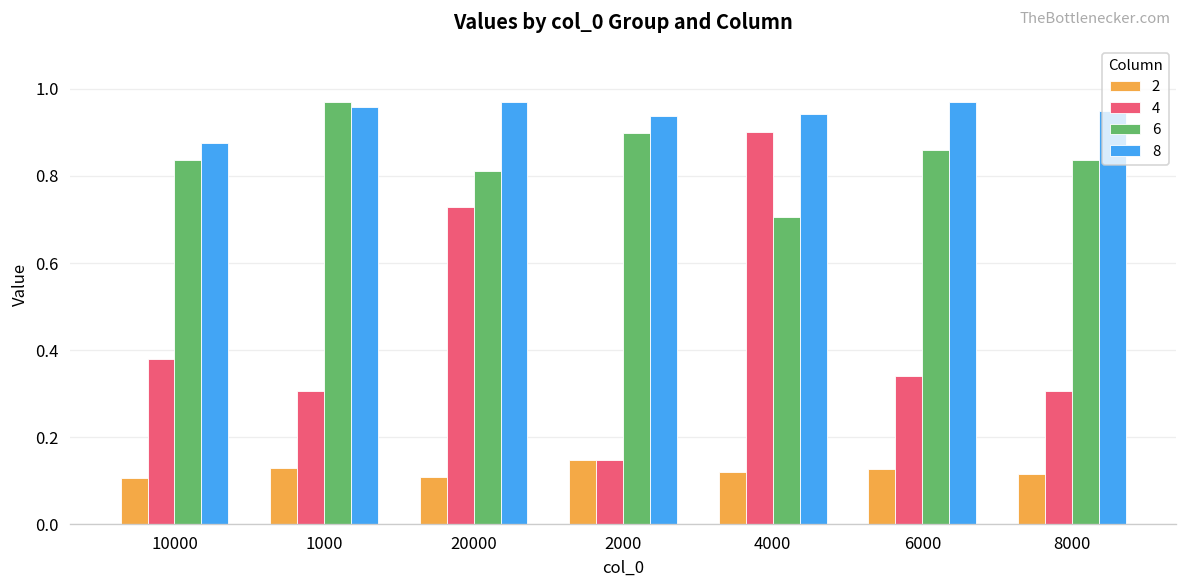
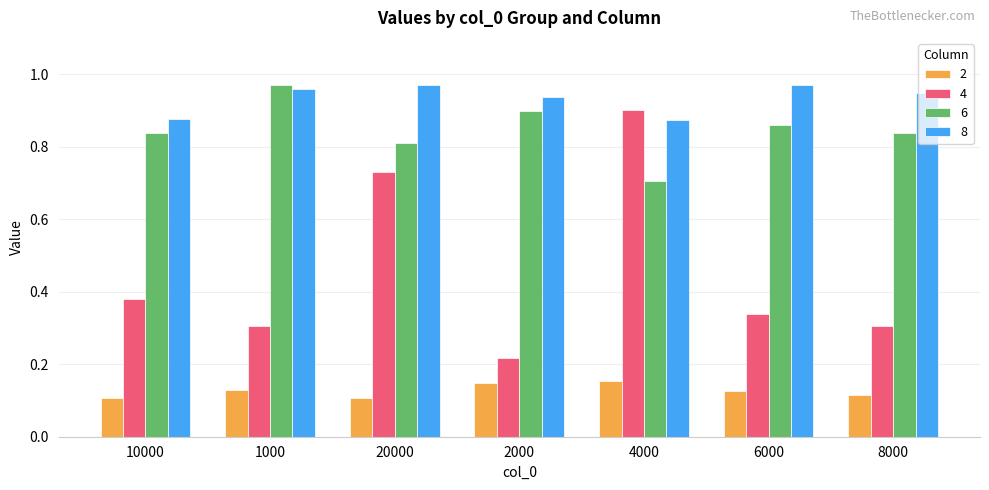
4, 2000: 0.15 -> 0.22
2, 4000: 0.12 -> 0.15
8, 4000: 0.94 -> 0.87
